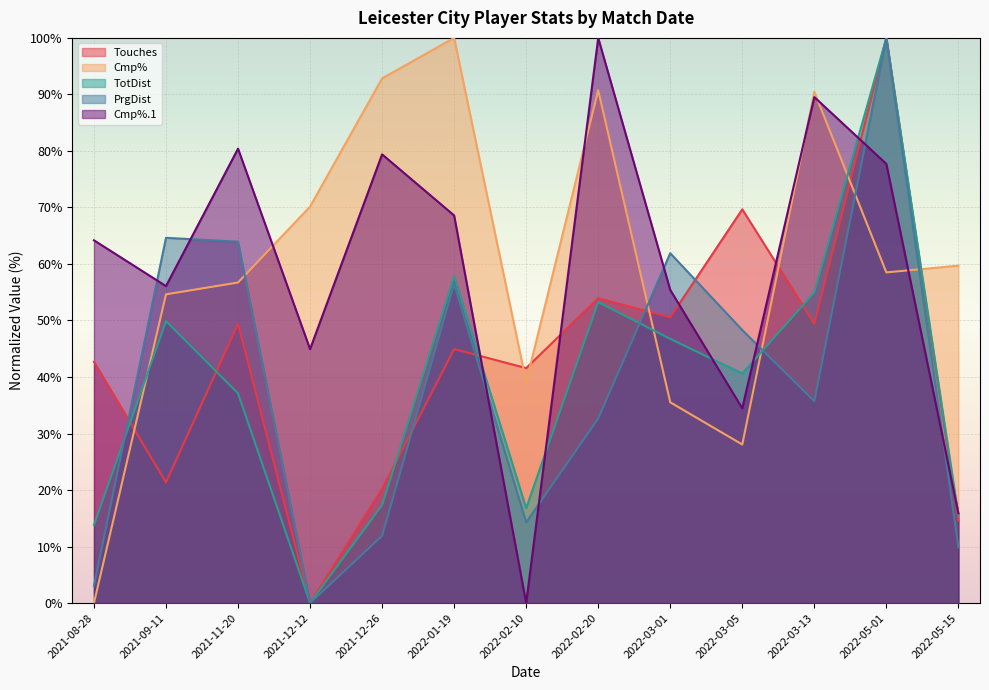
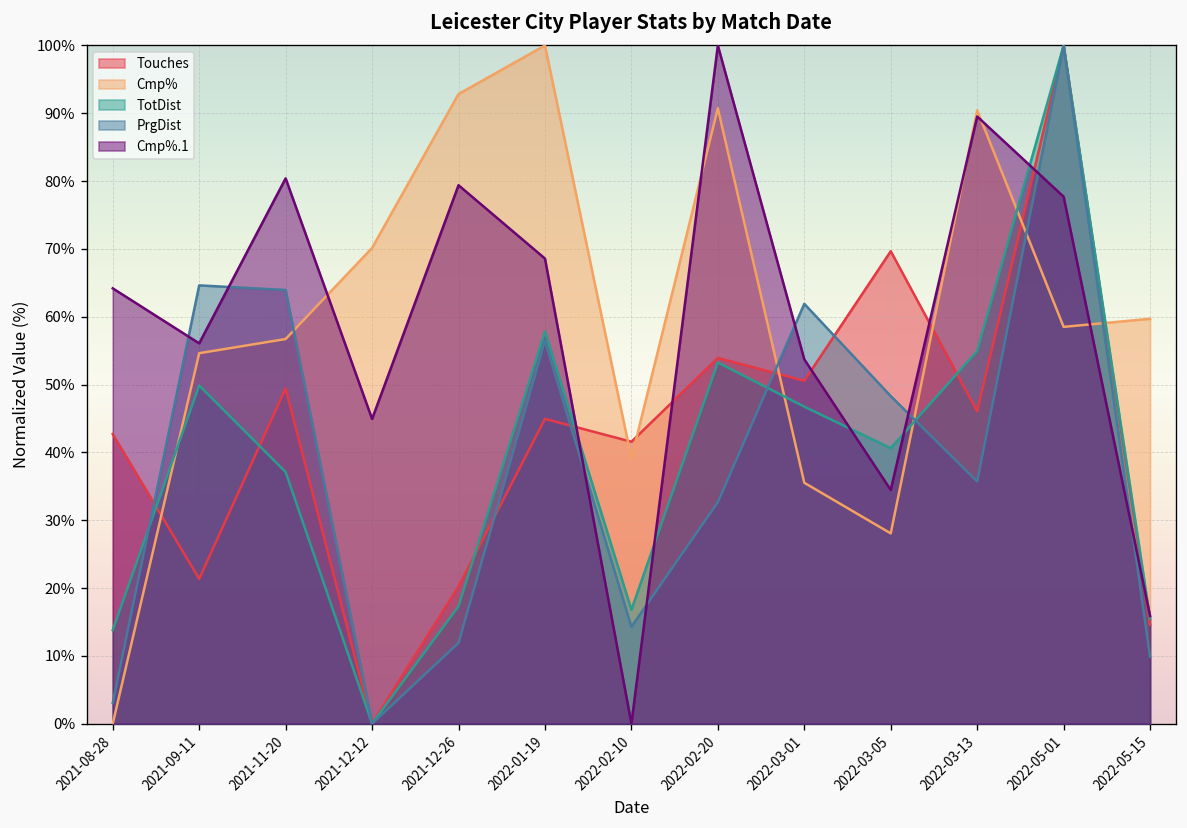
Cmp%.1, 2022-03-01: 55% -> 54%
Touches, 2022-03-13: 49% -> 46%
